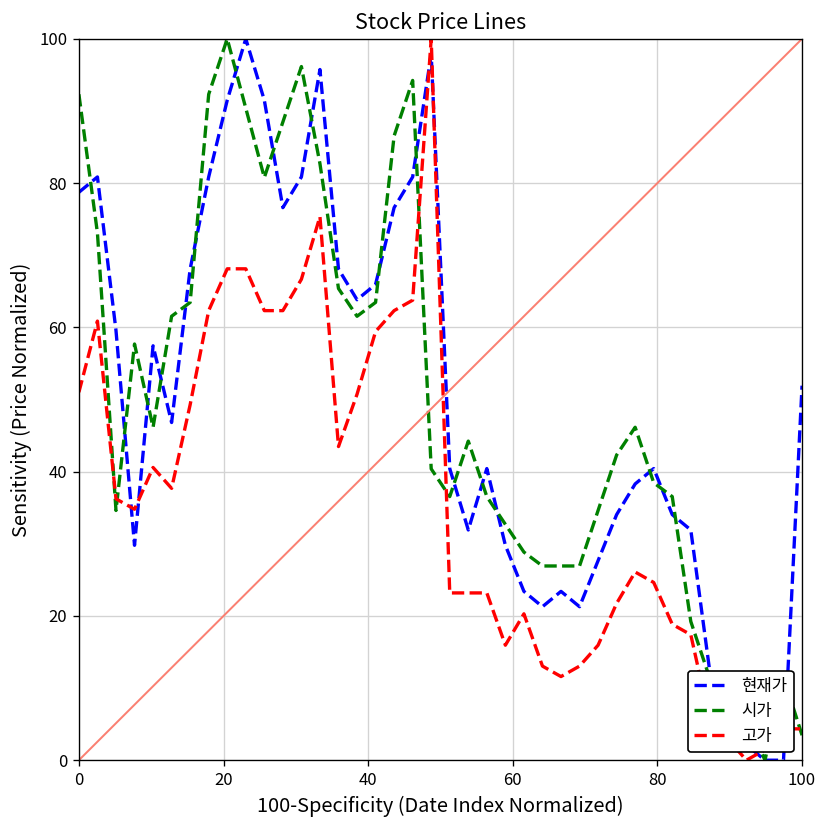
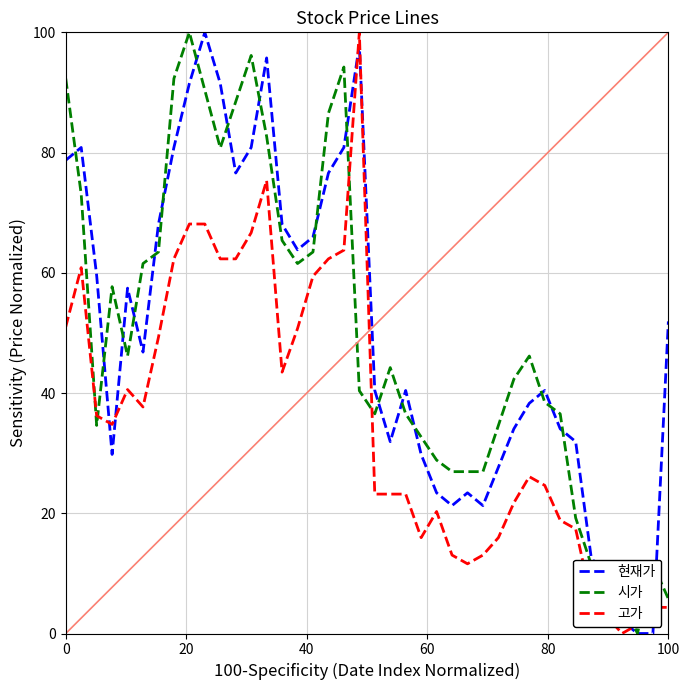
시가, 100: 3 -> 6
